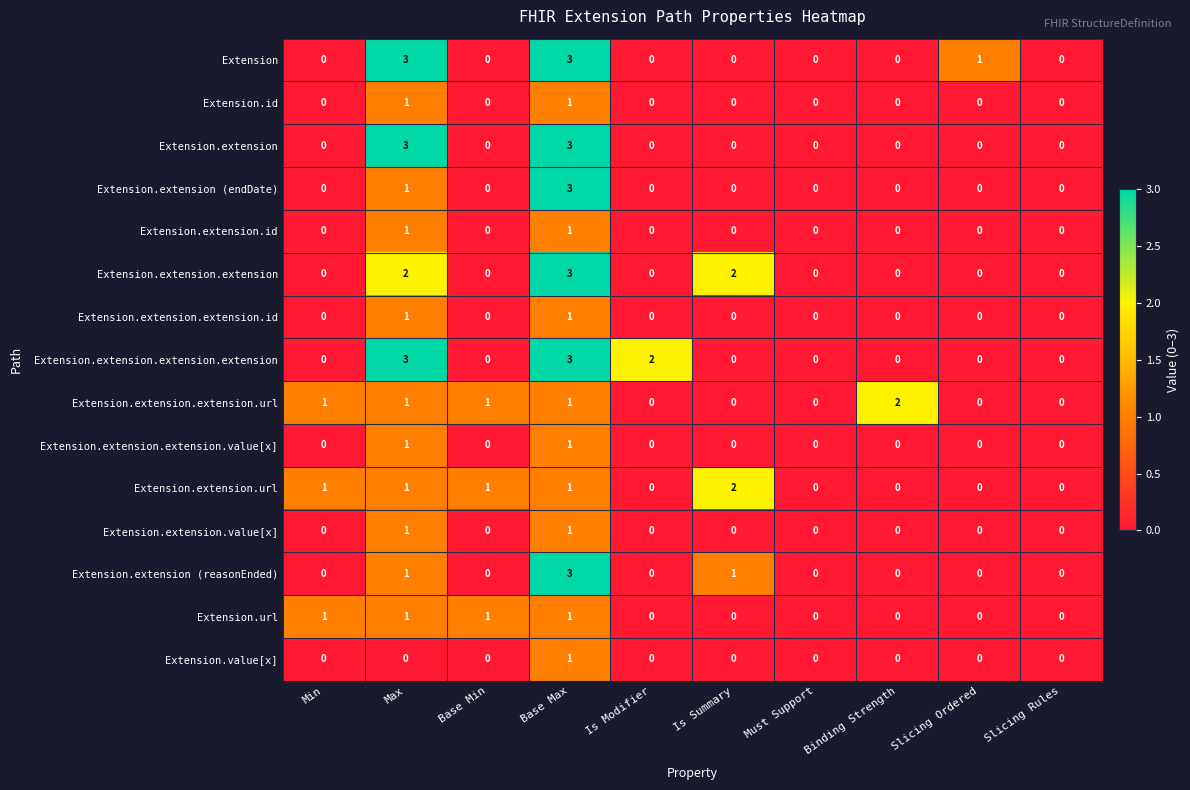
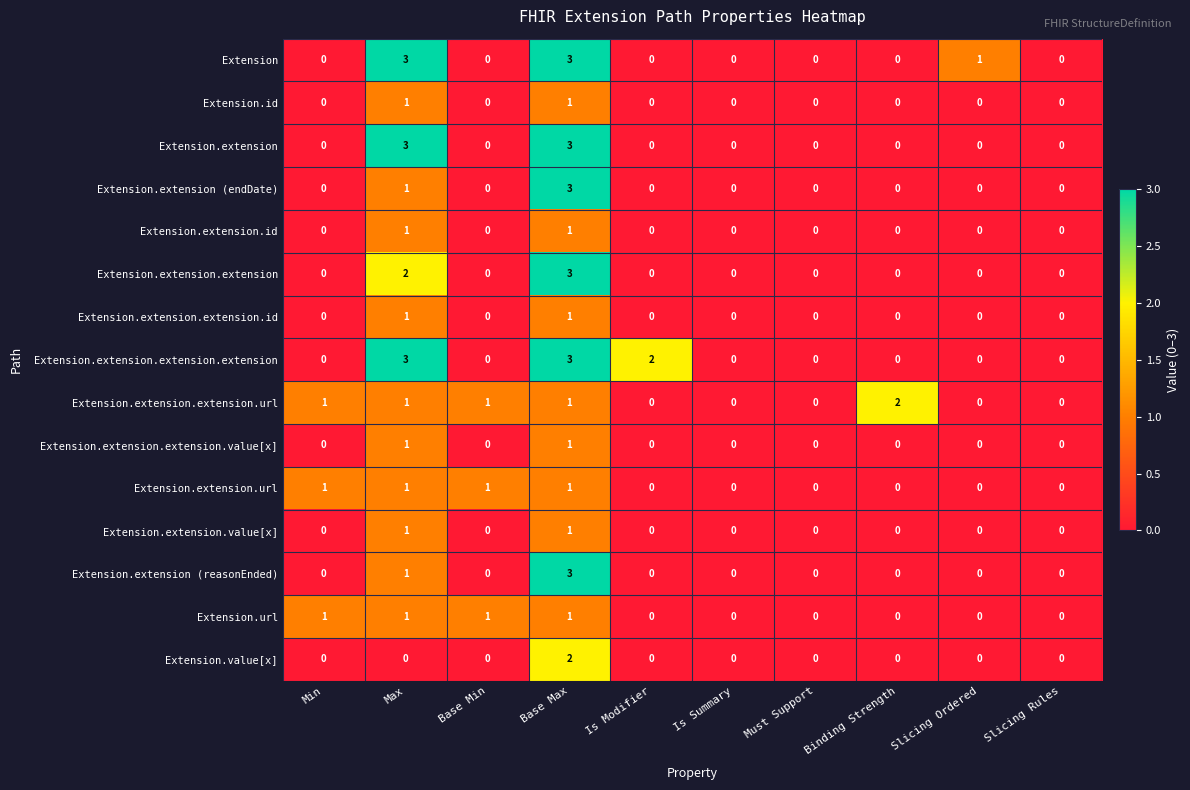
Extension.extension.extension, Is Summary: 2 -> 0
Extension.extension.url, Is Summary: 2 -> 0
Extension.extension (reasonEnded), Is Summary: 1 -> 0
Extension.value[x], Base Max: 1 -> 2
